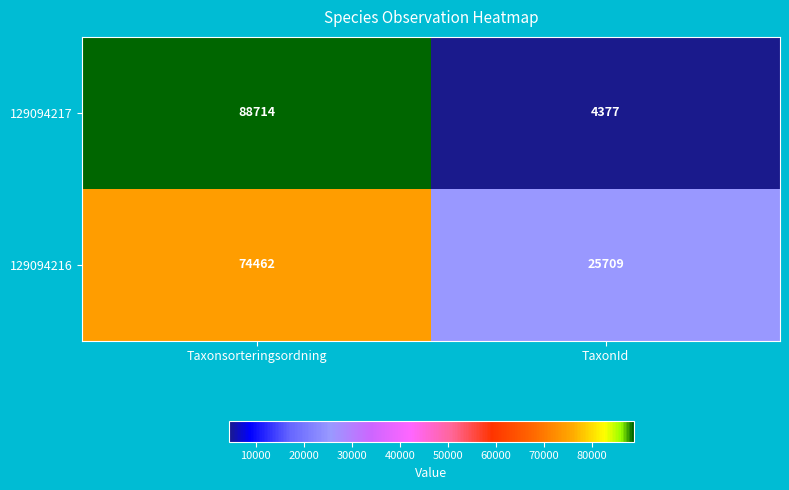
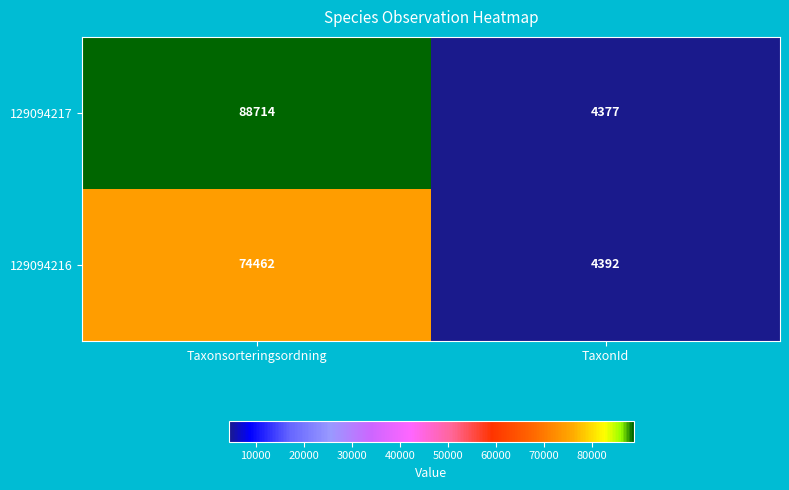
129094216, TaxonId: 25709 -> 4392
